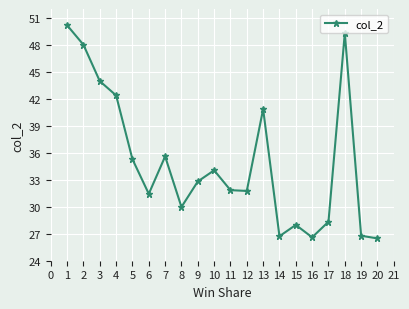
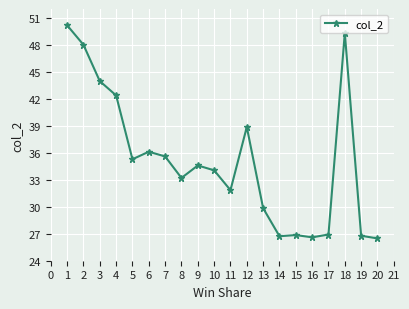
6: 31 -> 36
8: 30 -> 33
9: 33 -> 35
12: 32 -> 39
13: 41 -> 30
15: 28 -> 27
17: 28 -> 27
